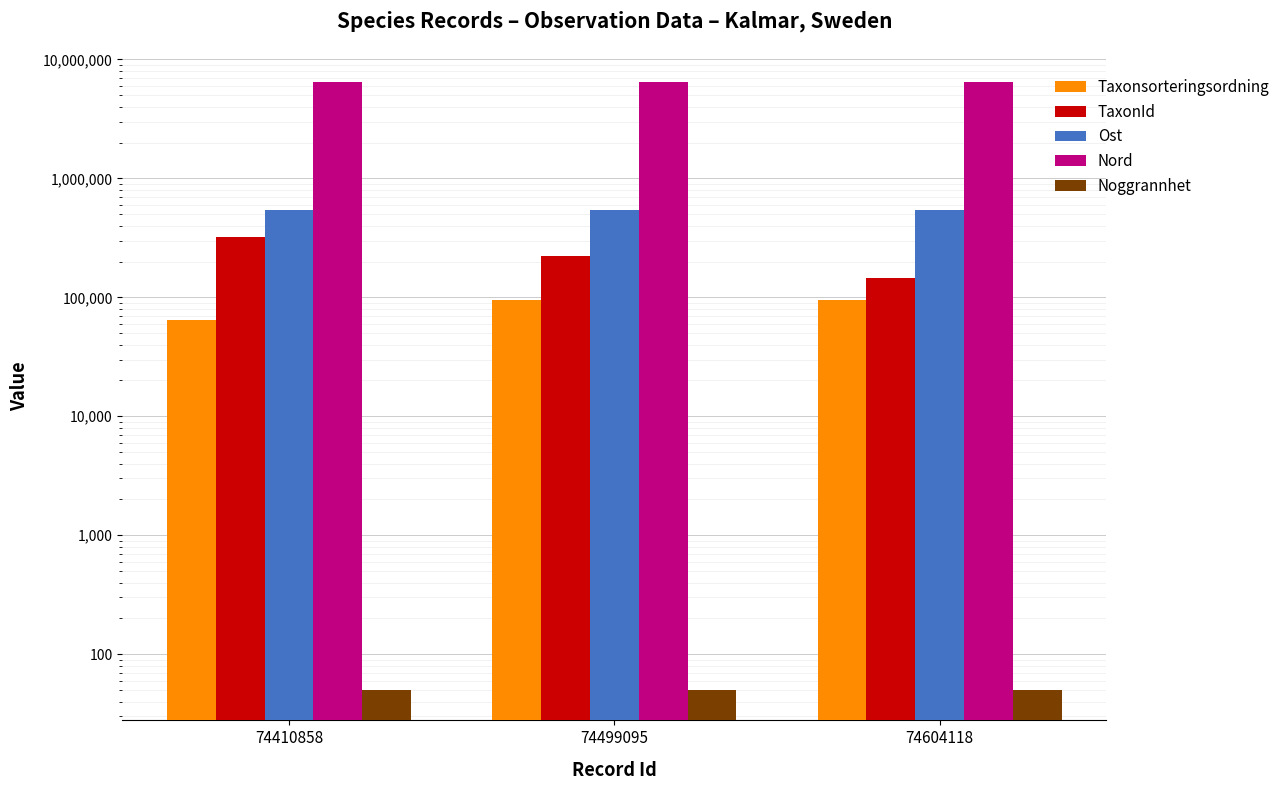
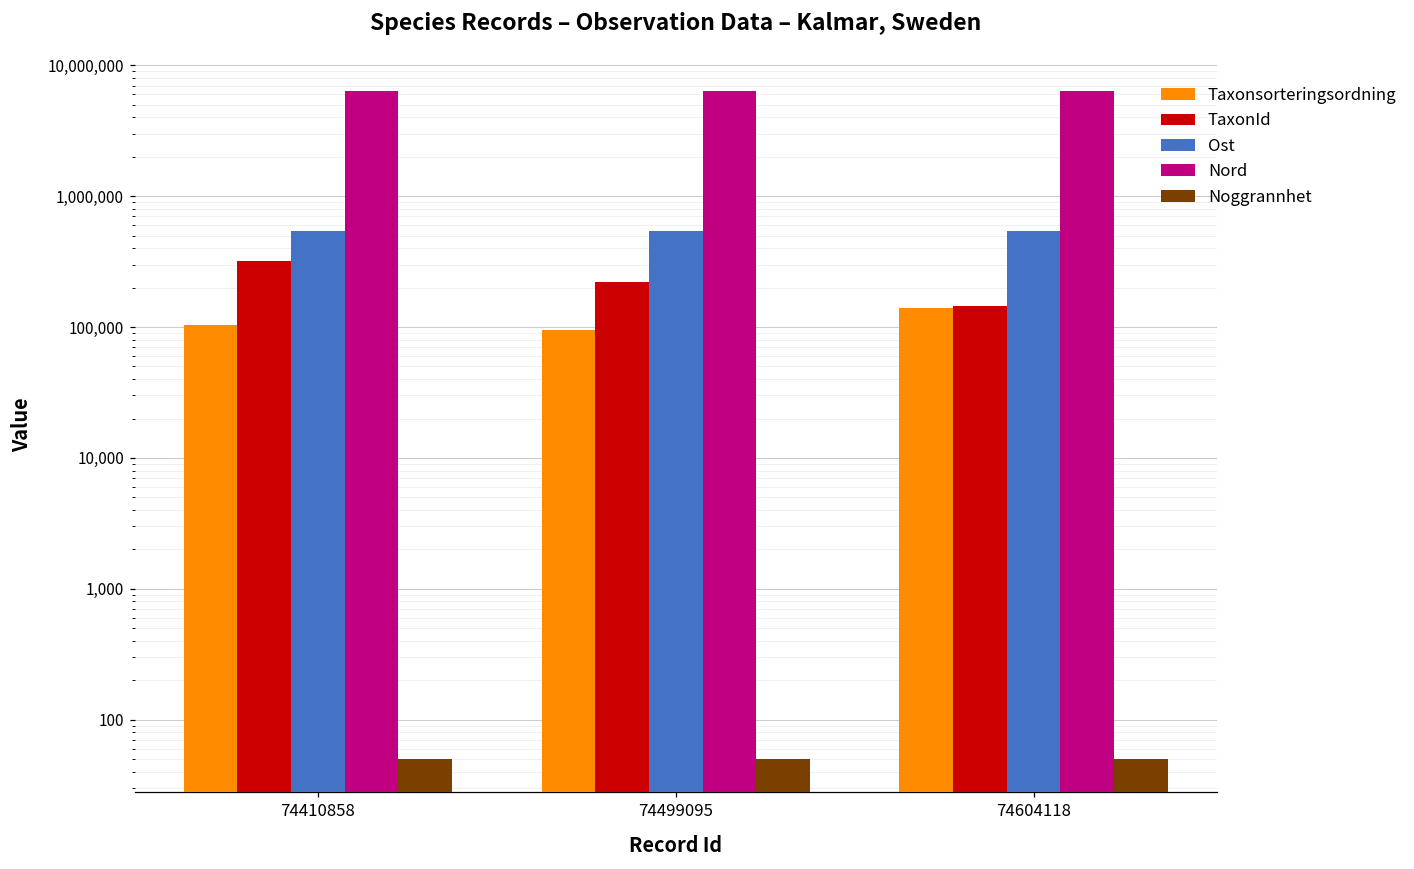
Taxonsorteringsordning, 74410858: 60,000 -> 100,000
Taxonsorteringsordning, 74604118: 100,000 -> 140,000
